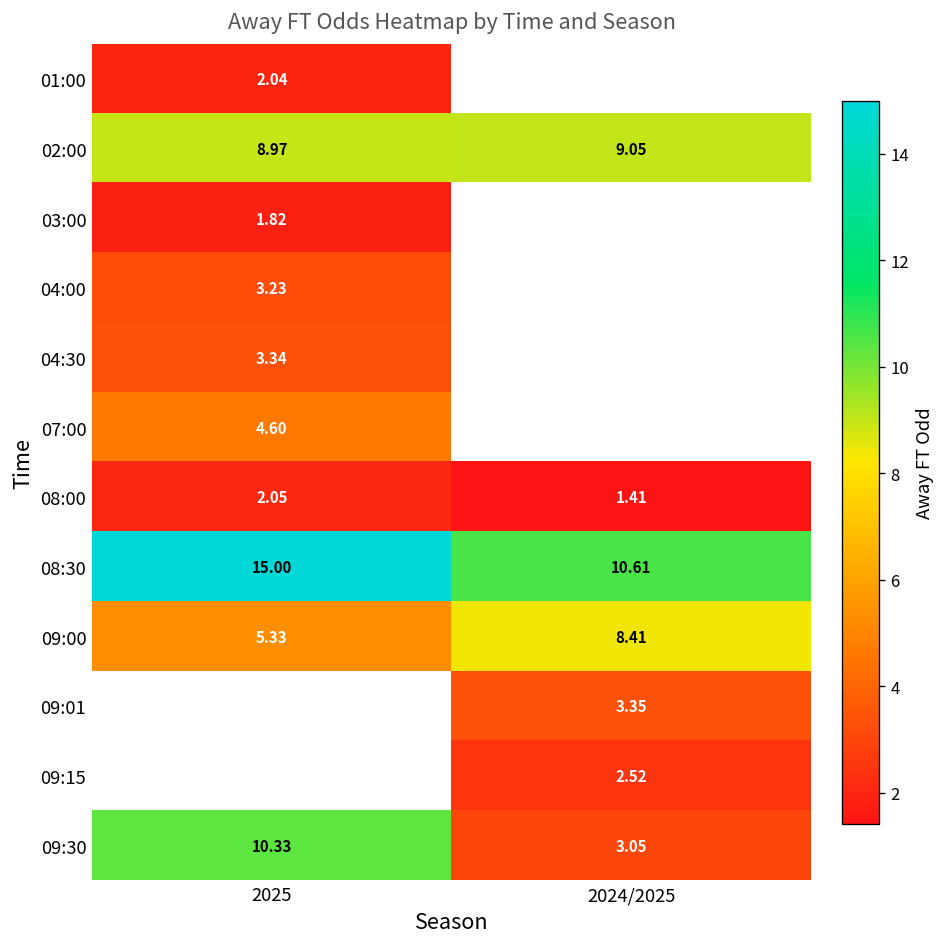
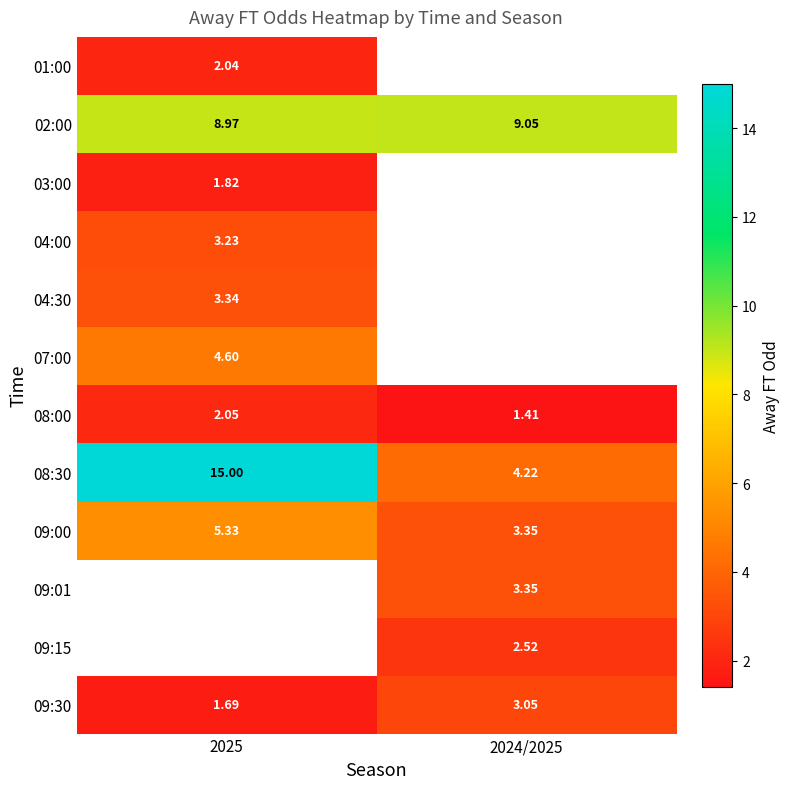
08:30, 2024/2025: 10.61 -> 4.22
09:00, 2024/2025: 8.41 -> 3.35
09:30, 2025: 10.33 -> 1.69
